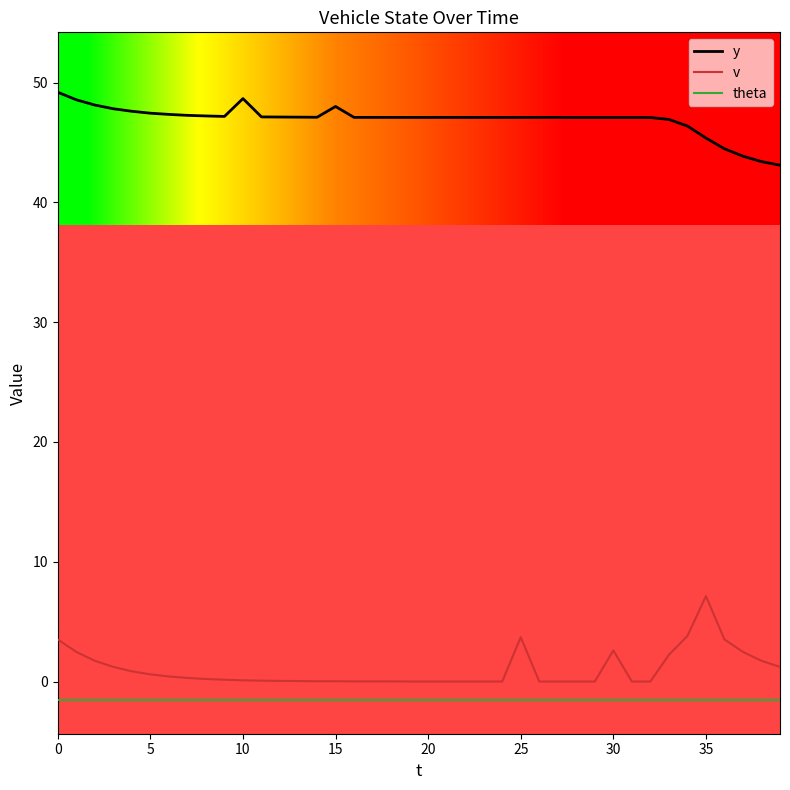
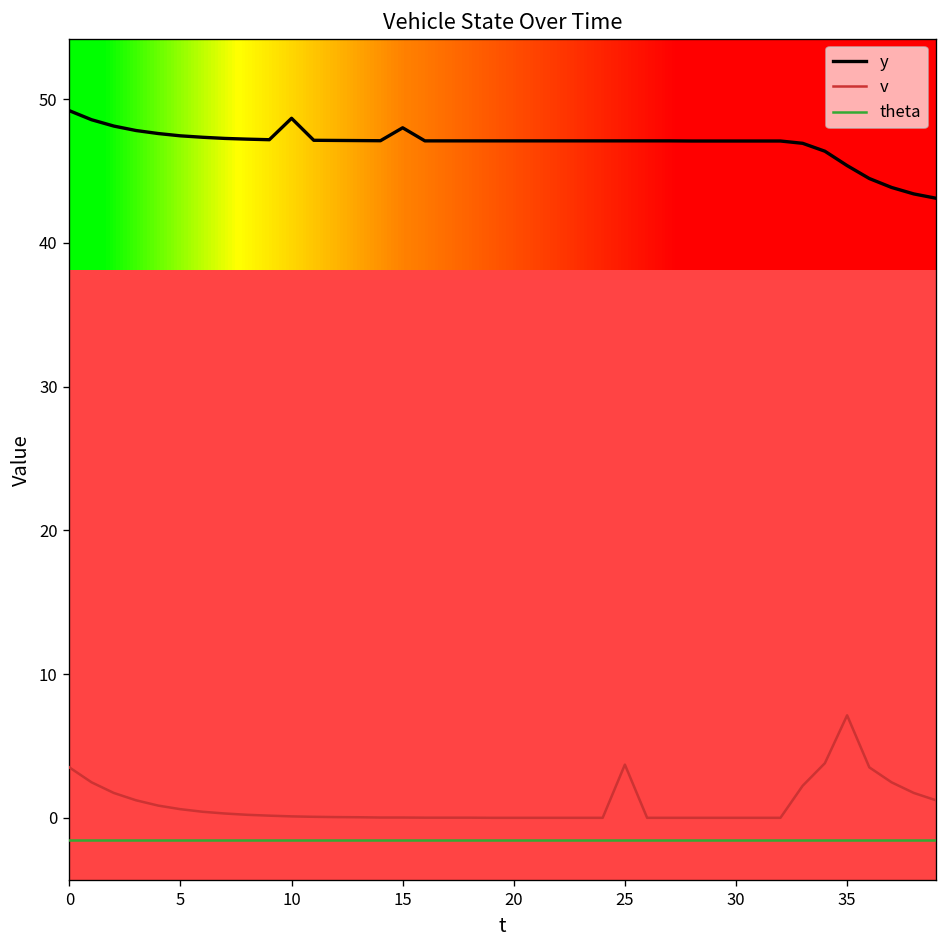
v, 30: 2.6 -> 0.0
